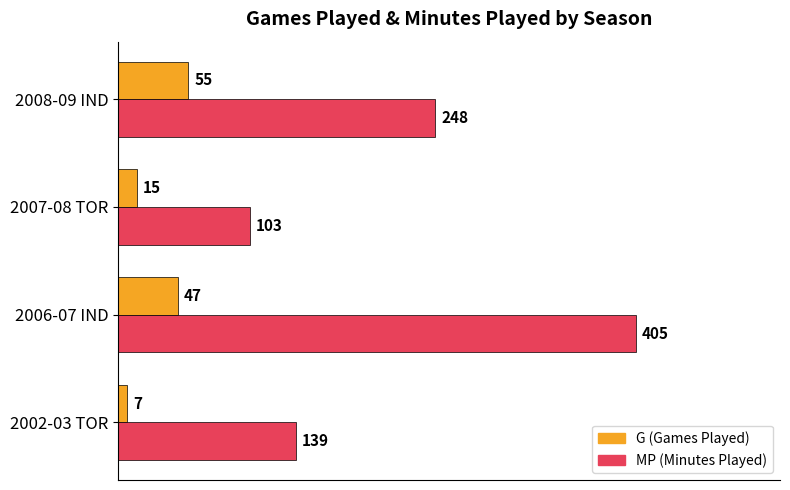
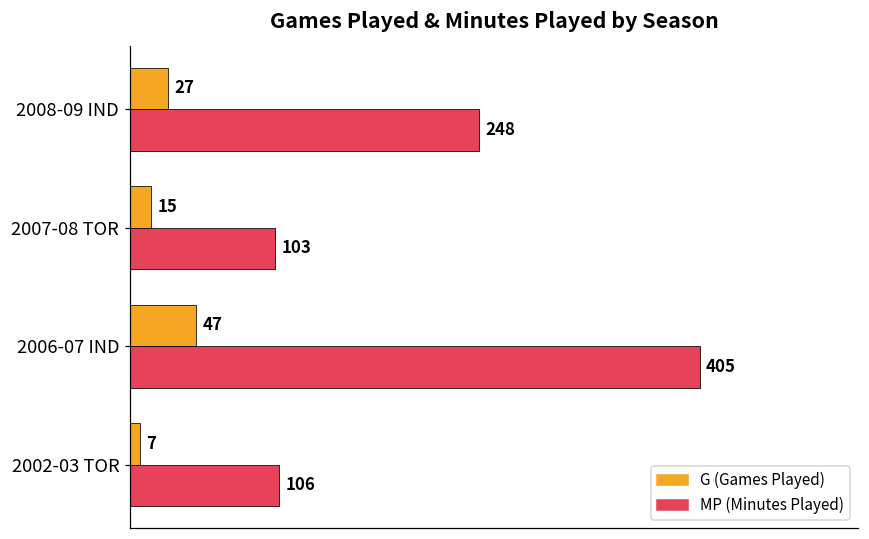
G (Games Played), 2008-09 IND: 55 -> 27
MP (Minutes Played), 2002-03 TOR: 139 -> 106
